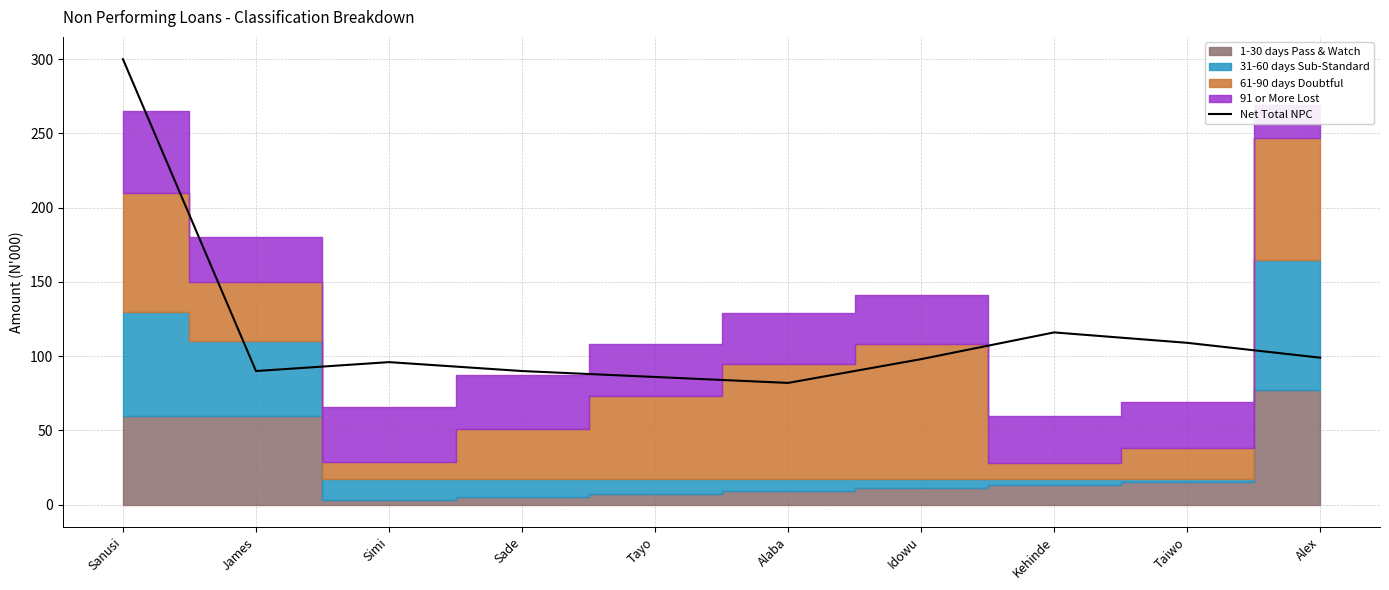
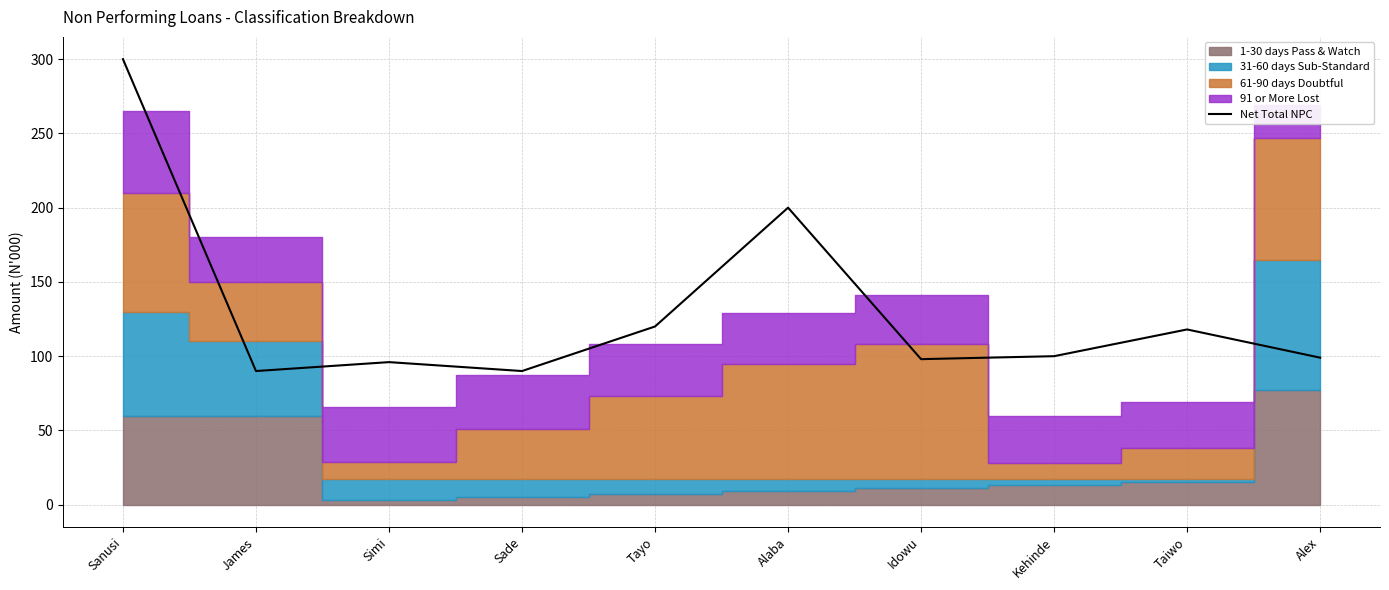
Net Total NPC, Tayo: 86 -> 120
Net Total NPC, Alaba: 82 -> 200
Net Total NPC, Kehinde: 116 -> 100
Net Total NPC, Taiwo: 109 -> 118
